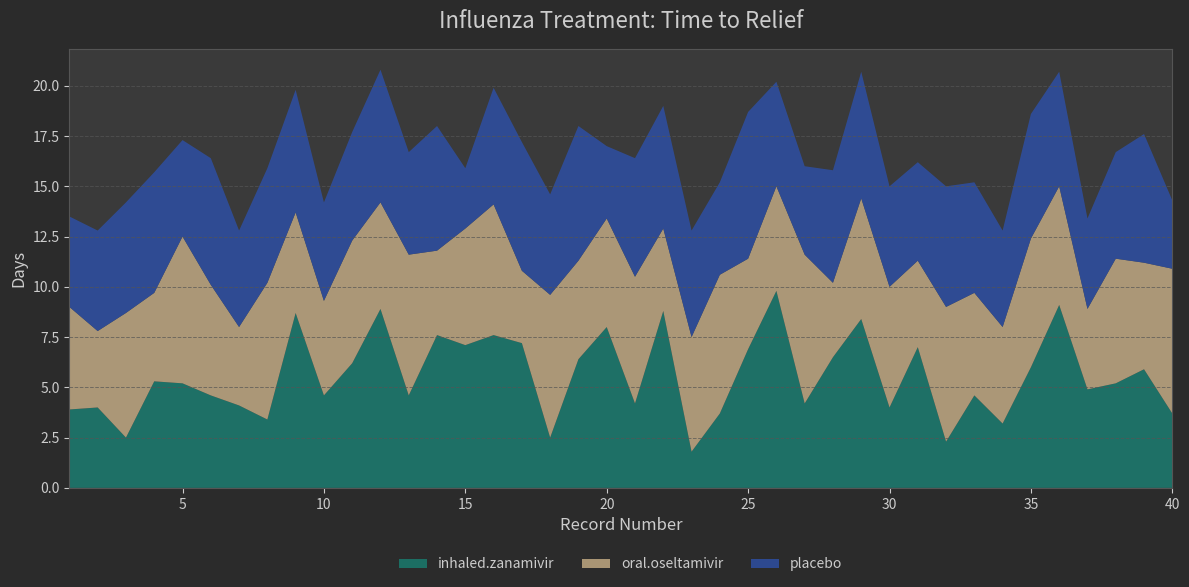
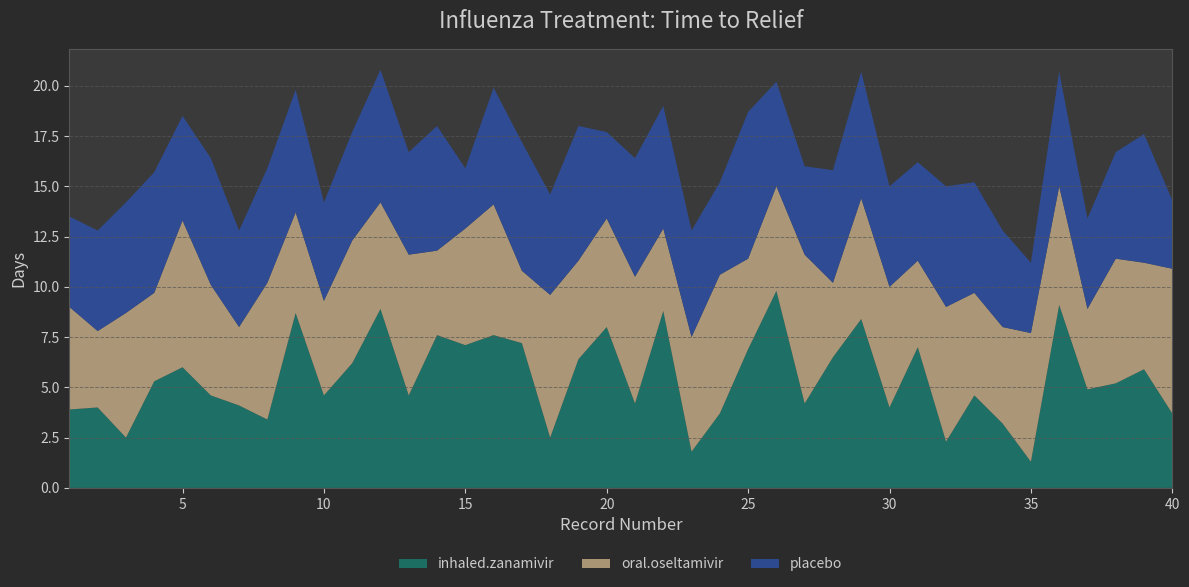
inhaled.zanamivir, 5: 5.2 -> 6.0
placebo, 5: 4.8 -> 5.2
placebo, 20: 3.6 -> 4.3
inhaled.zanamivir, 35: 6.0 -> 1.3
placebo, 35: 6.2 -> 3.5
